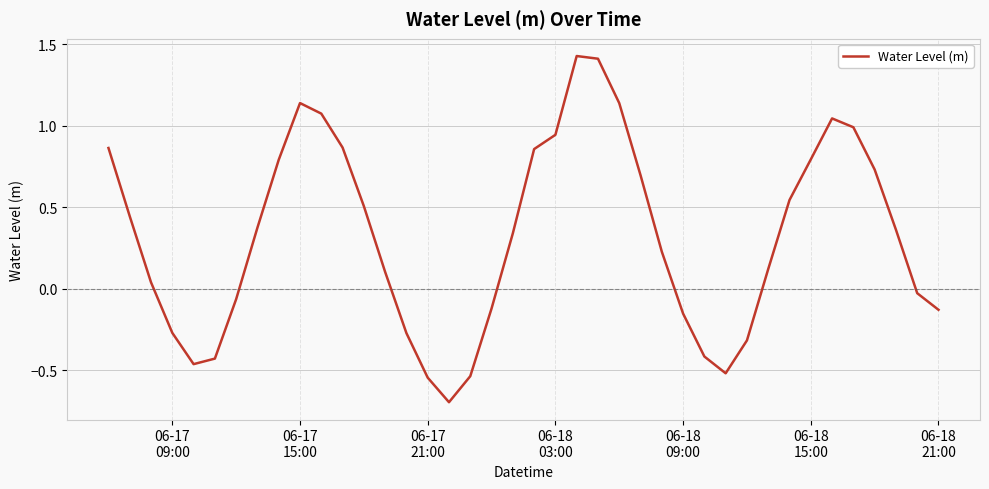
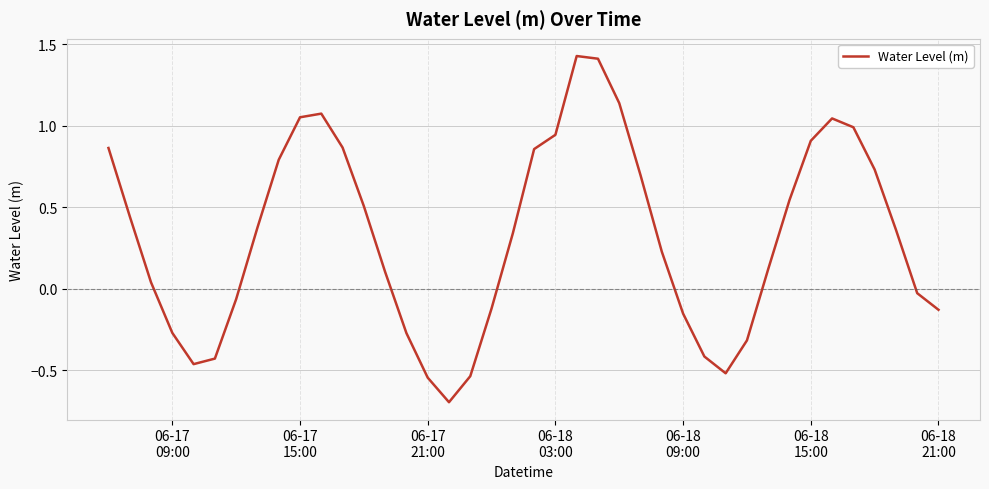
06-17 15:00: 1.14 -> 1.05
06-18 15:00: 0.79 -> 0.91
